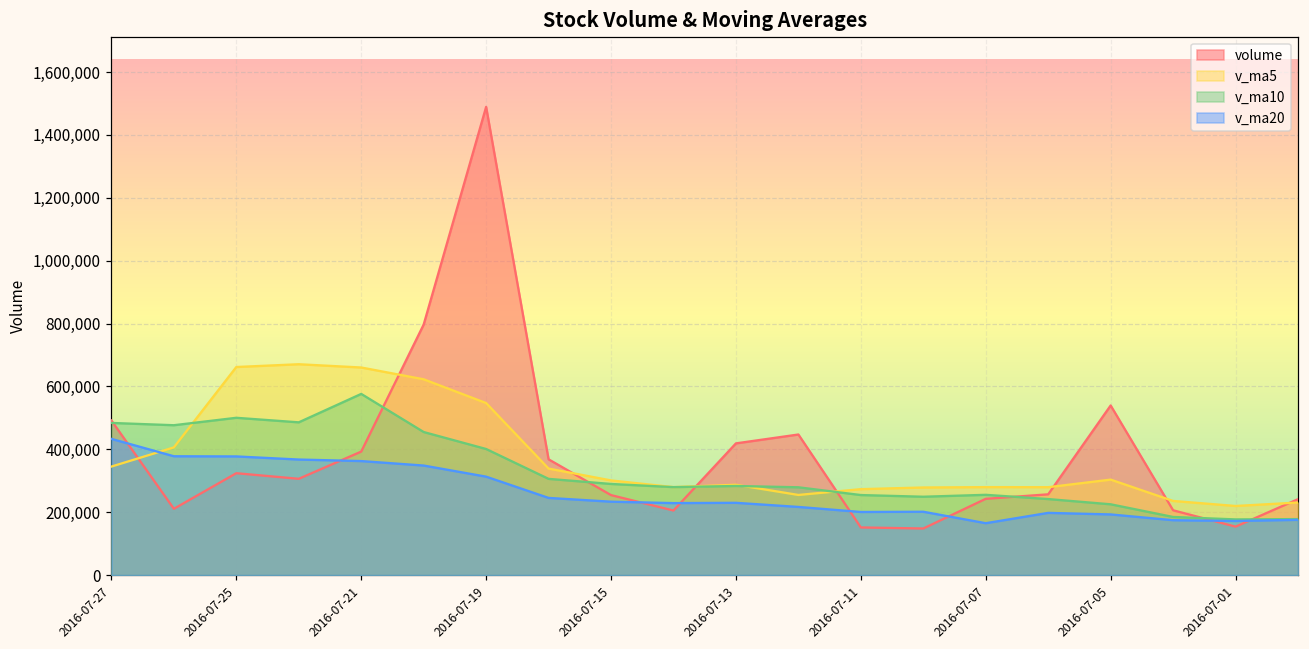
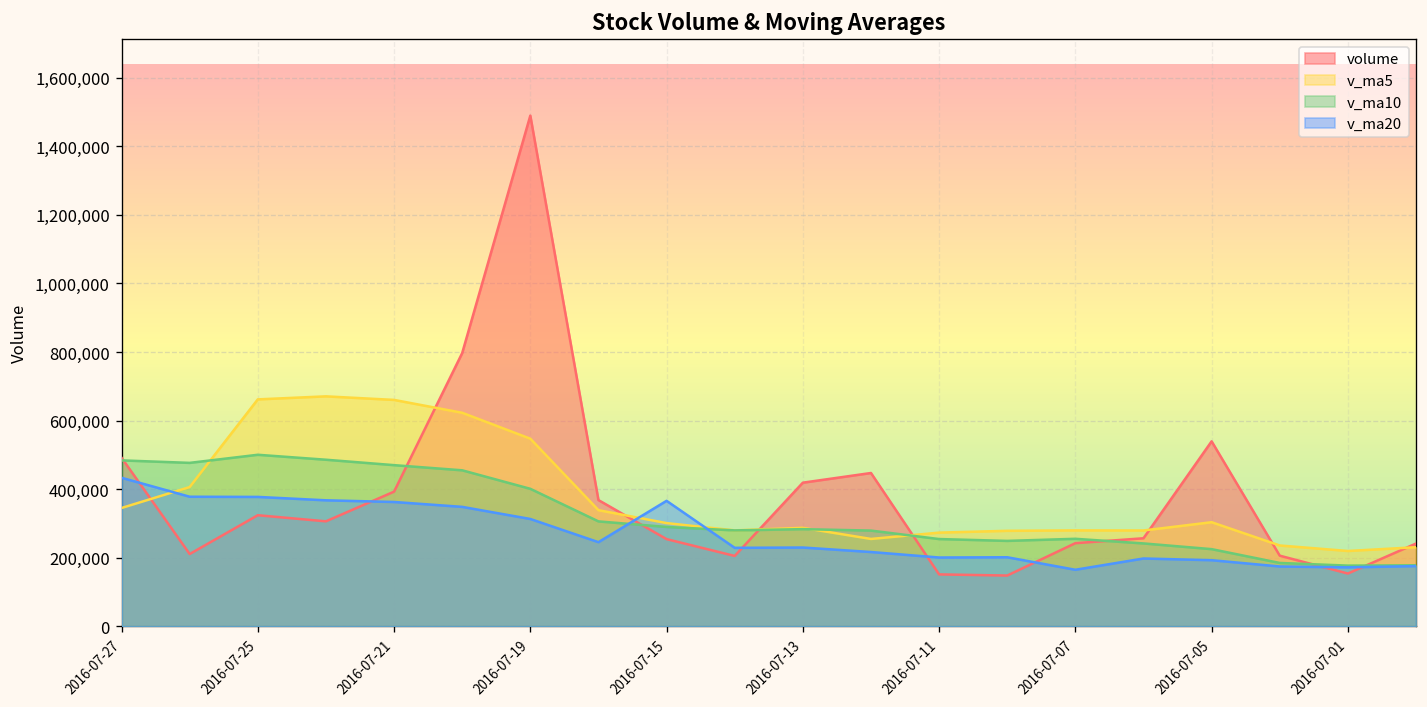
v_ma10, 2016-07-21: 580,000 -> 470,000
v_ma20, 2016-07-15: 230,000 -> 370,000
